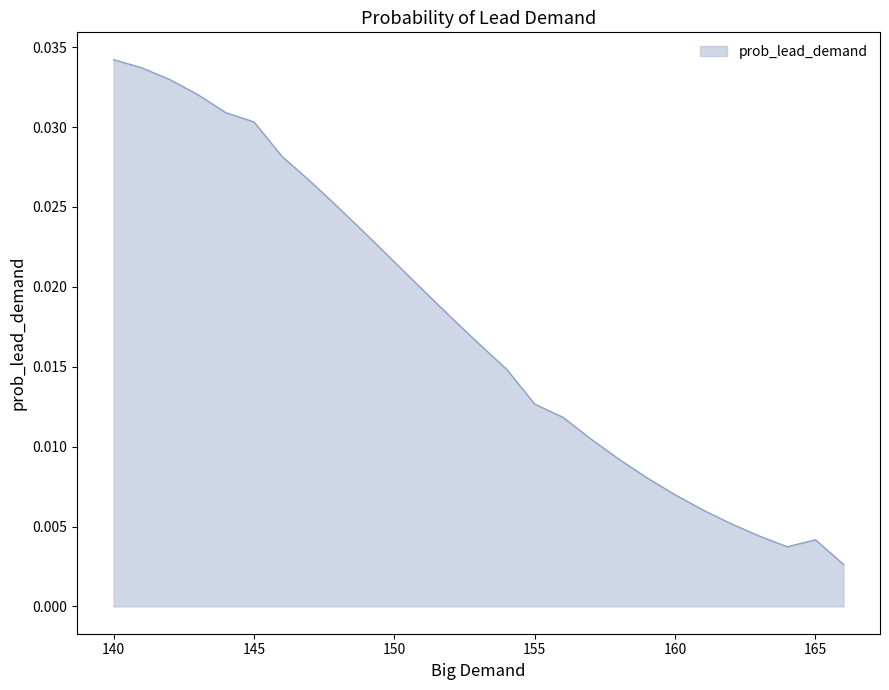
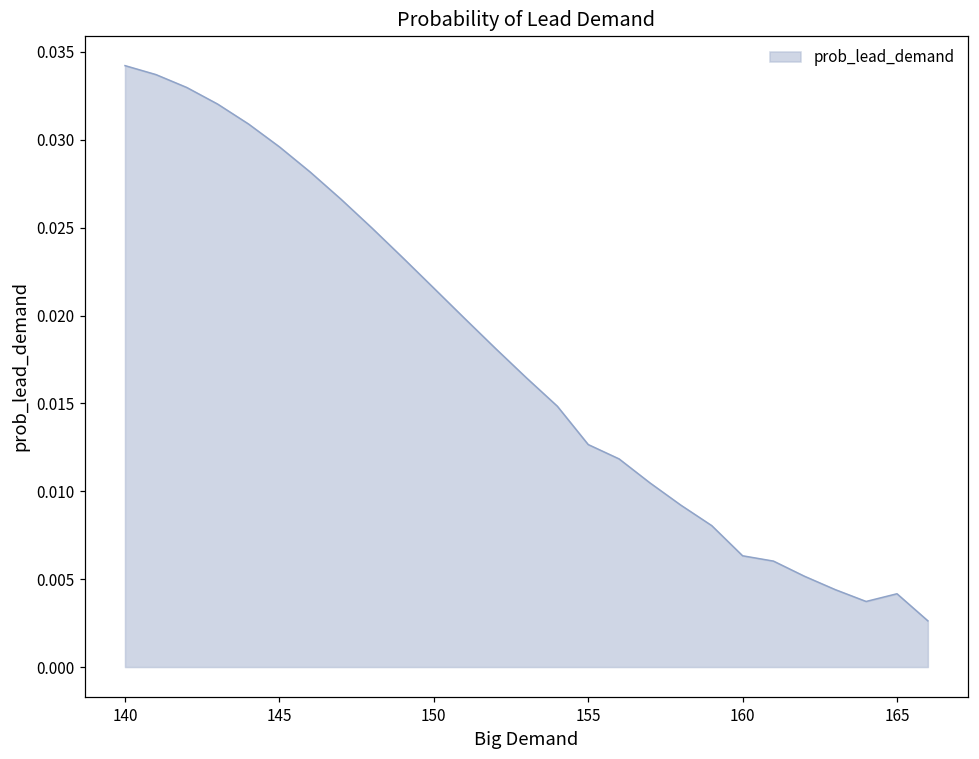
145: 0.0303 -> 0.0296
160: 0.0070 -> 0.0063
